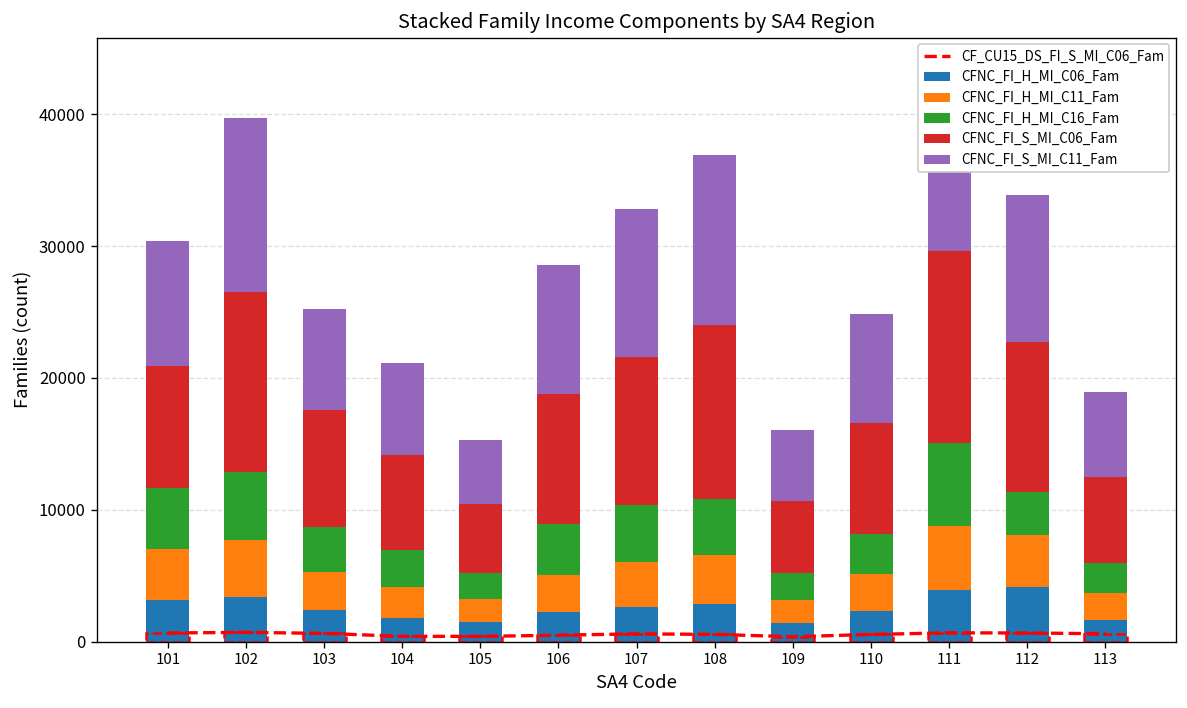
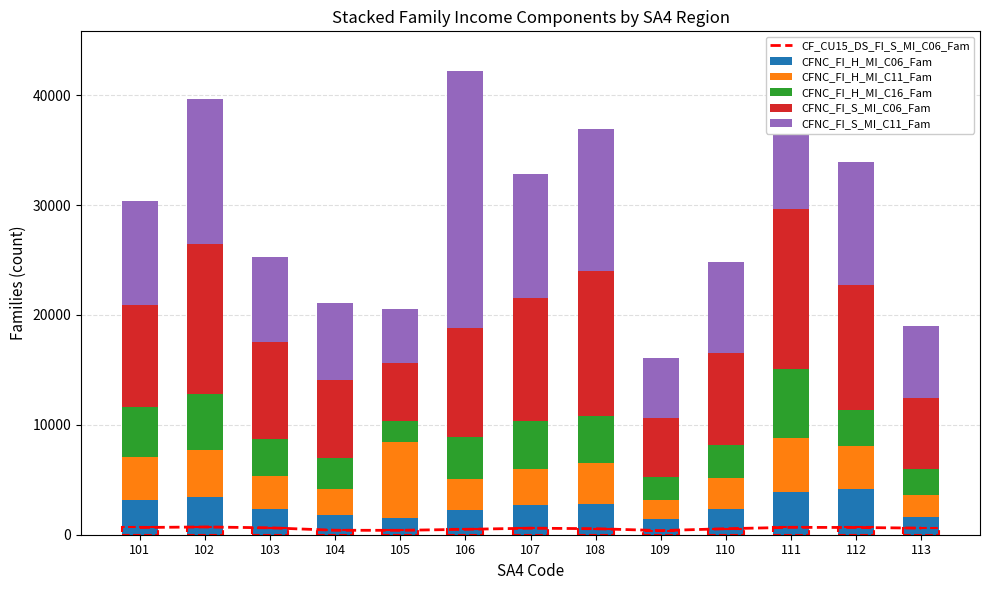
CFNC_FI_H_MI_C11_Fam, 105: 1800 -> 6900
CFNC_FI_S_MI_C11_Fam, 106: 9800 -> 23400
